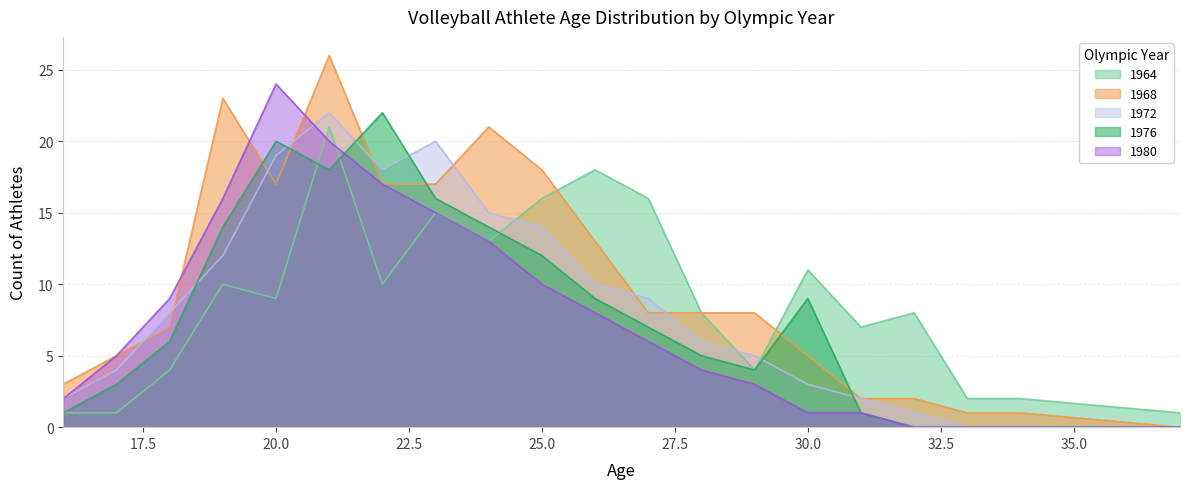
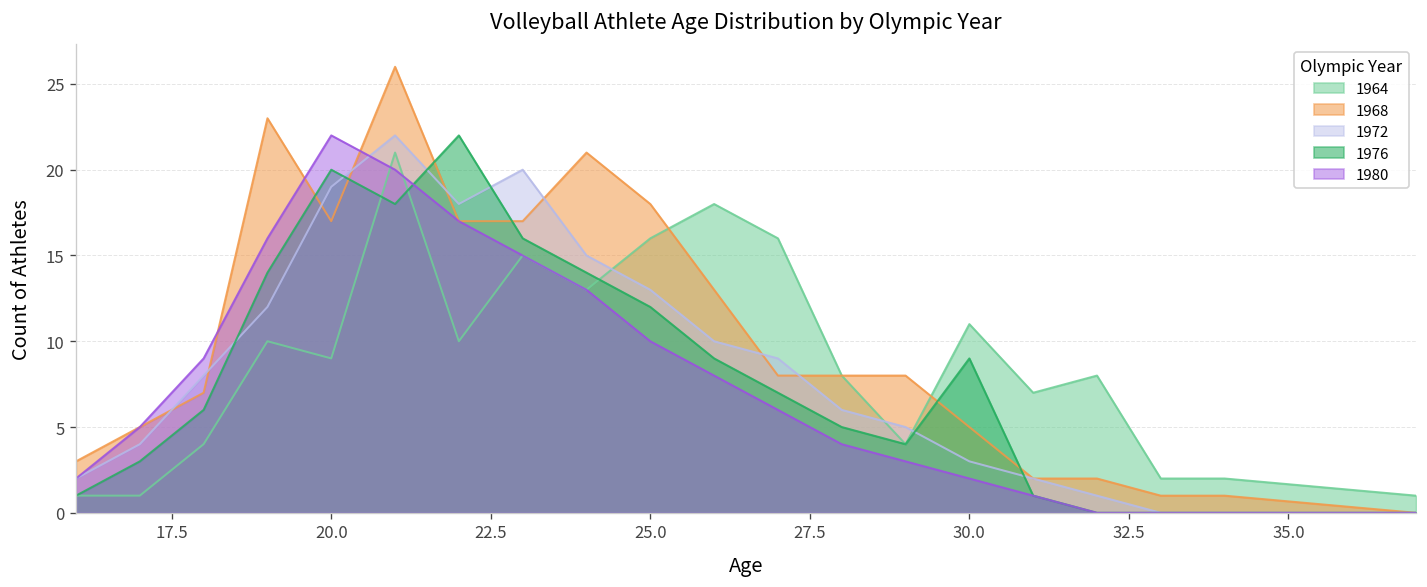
1980, 20.0: 24 -> 22
1972, 25.0: 14 -> 13
1980, 30.0: 1 -> 2
